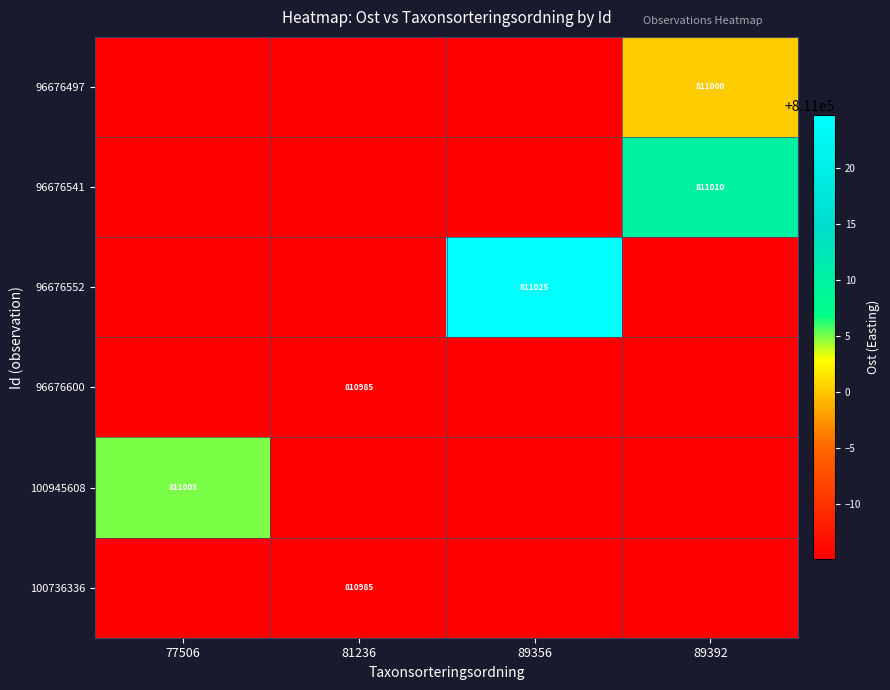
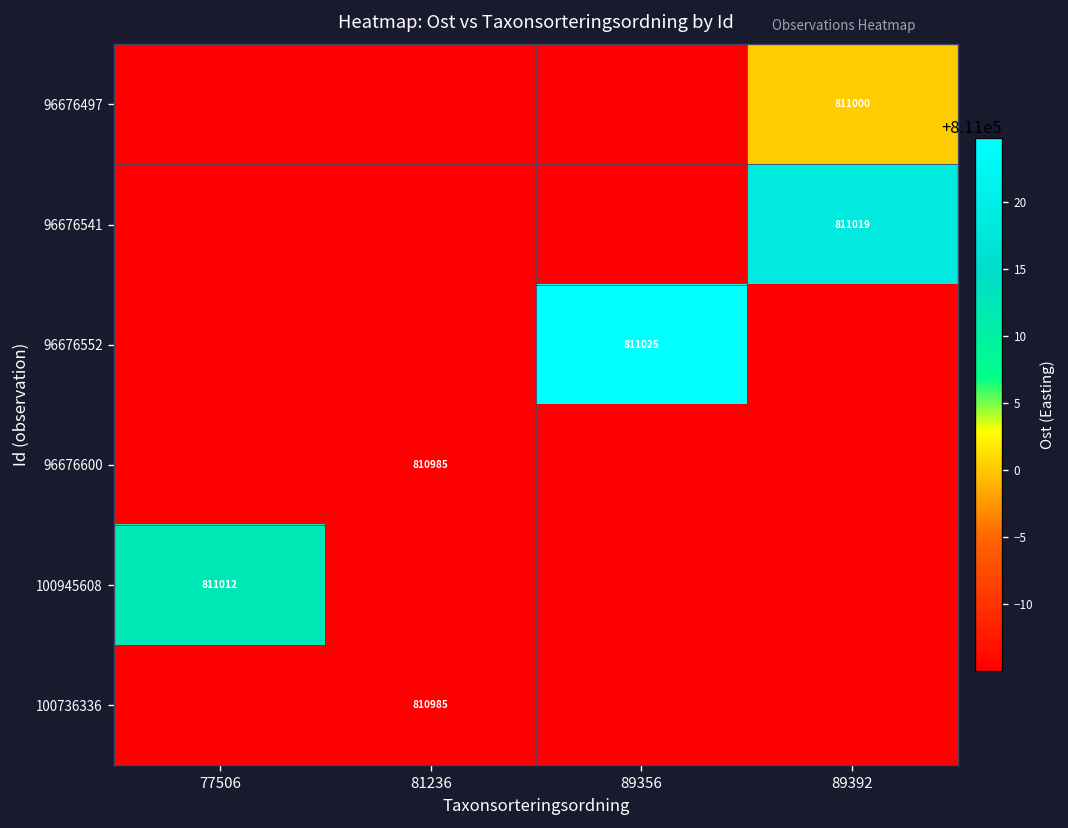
96676541, 89392: 811010 -> 811019
100945608, 77506: 811005 -> 811012
